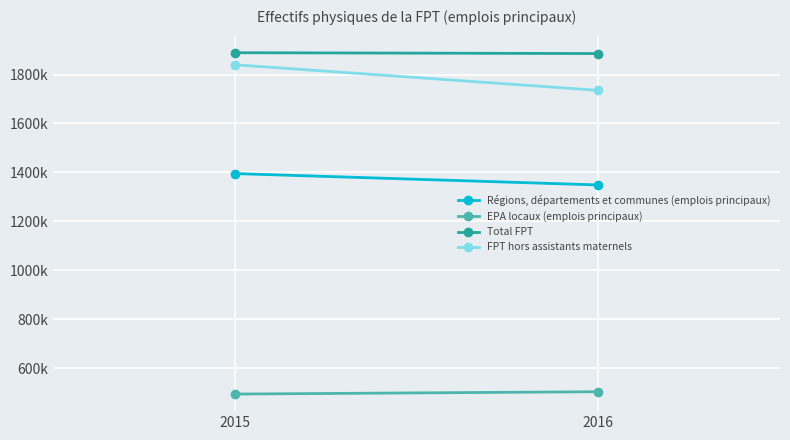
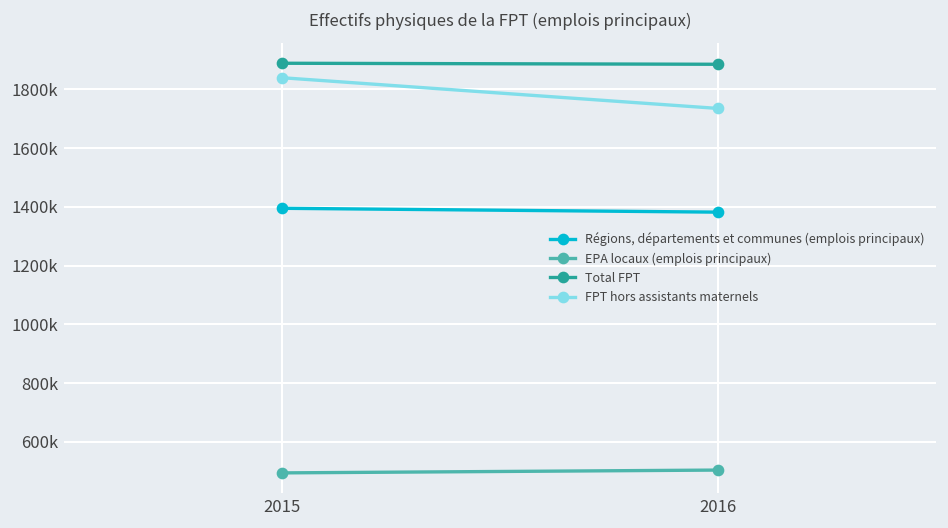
Régions, départements et communes (emplois principaux), 2016: 1350000 -> 1380000
